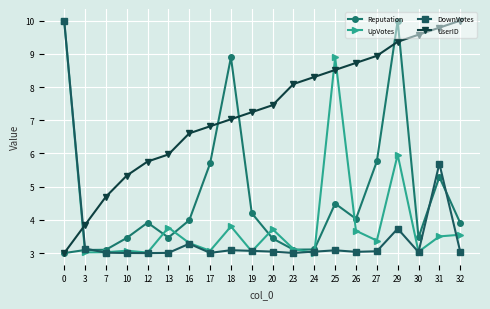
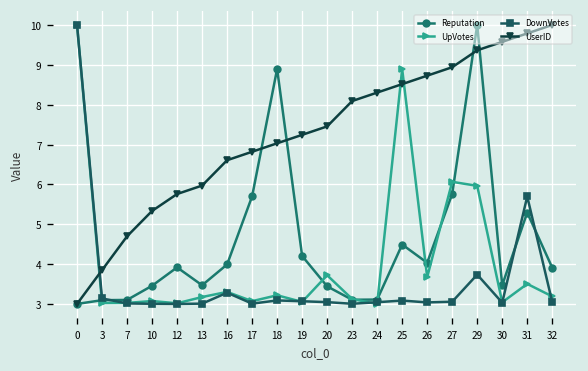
UpVotes, 13: 3.8 -> 3.2
UpVotes, 18: 3.8 -> 3.2
UpVotes, 27: 3.4 -> 6.1
UpVotes, 32: 3.6 -> 3.2
